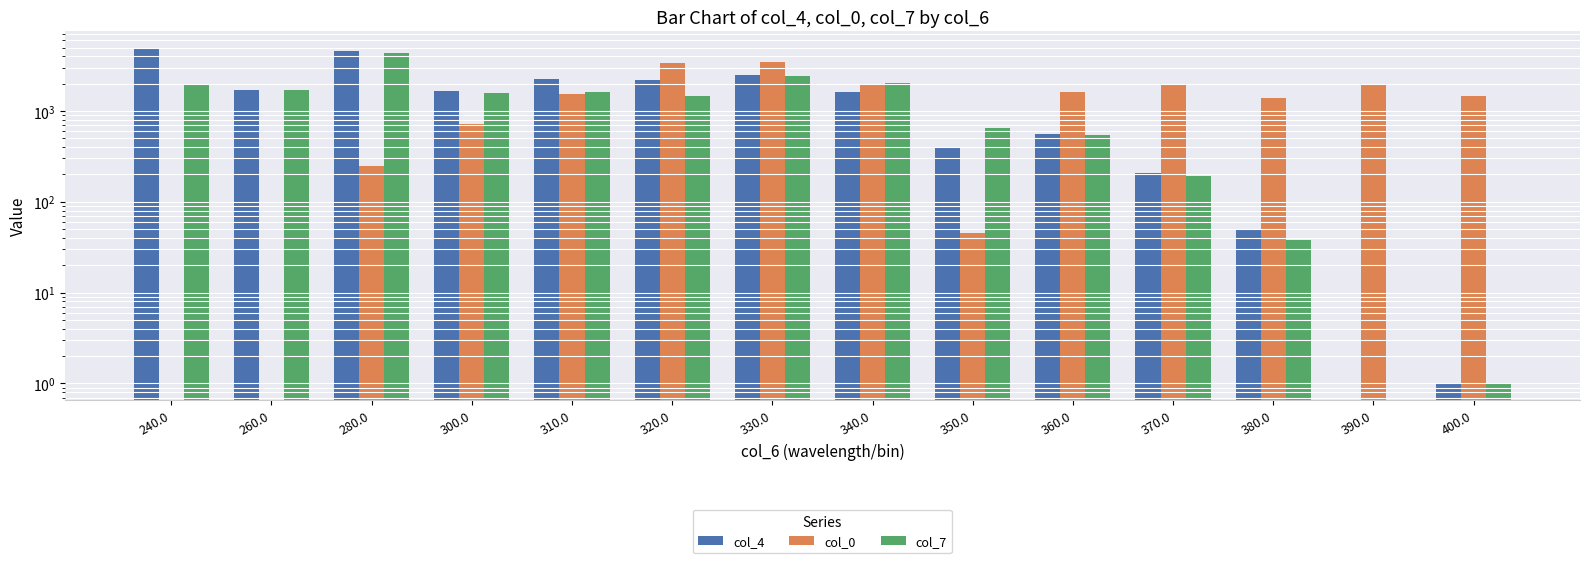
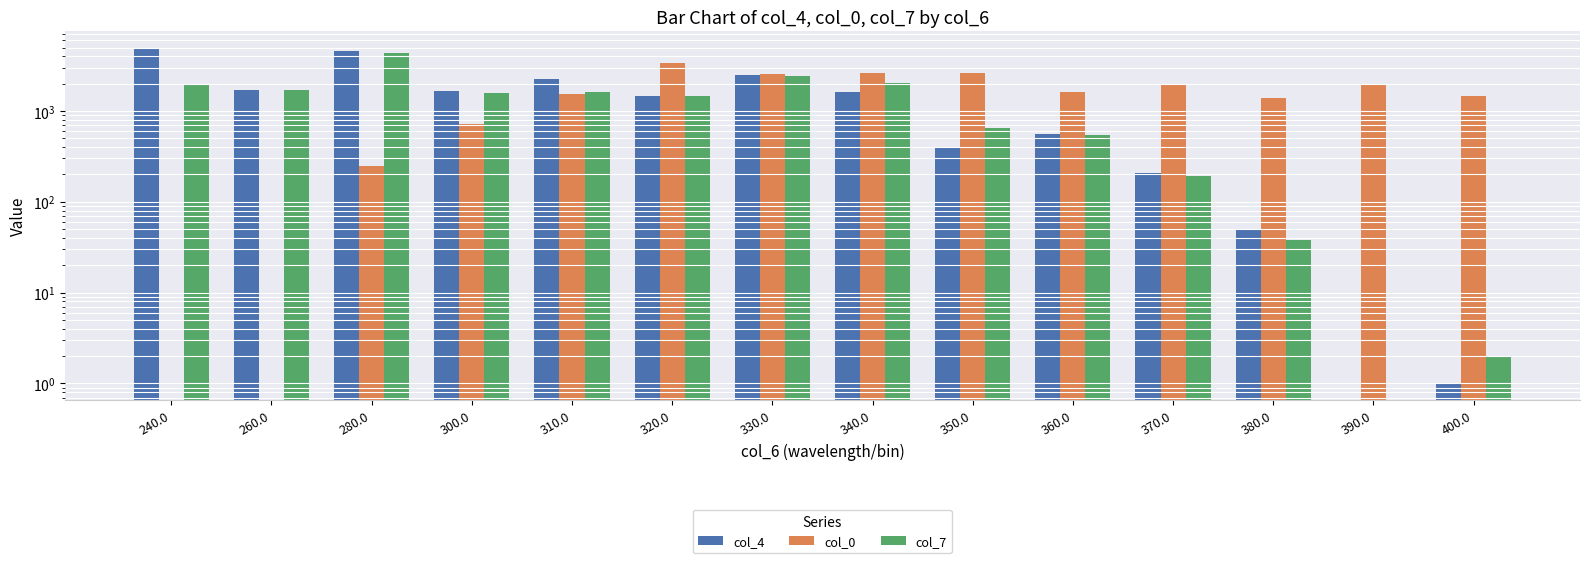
col_4, 320.0: 2200 -> 1500
col_0, 330.0: 3400 -> 2600
col_0, 340.0: 1900 -> 2600
col_0, 350.0: 50 -> 2600
col_7, 400.0: 1 -> 2
